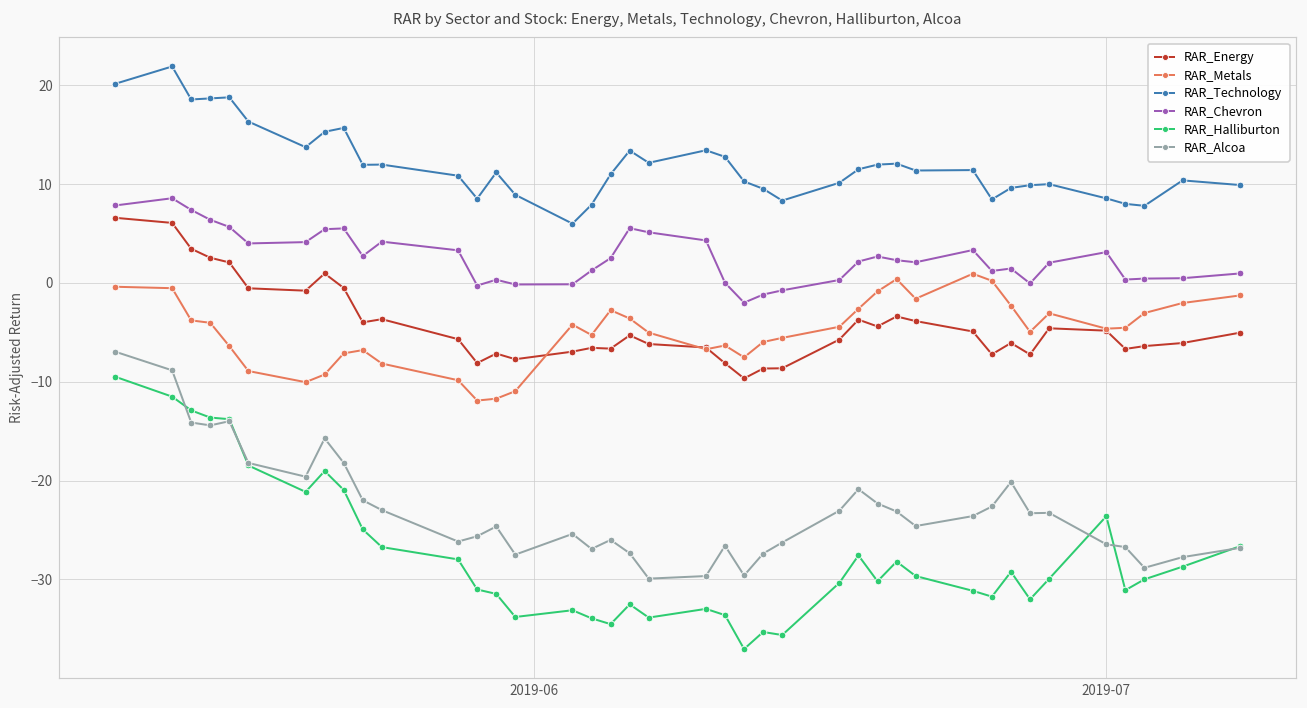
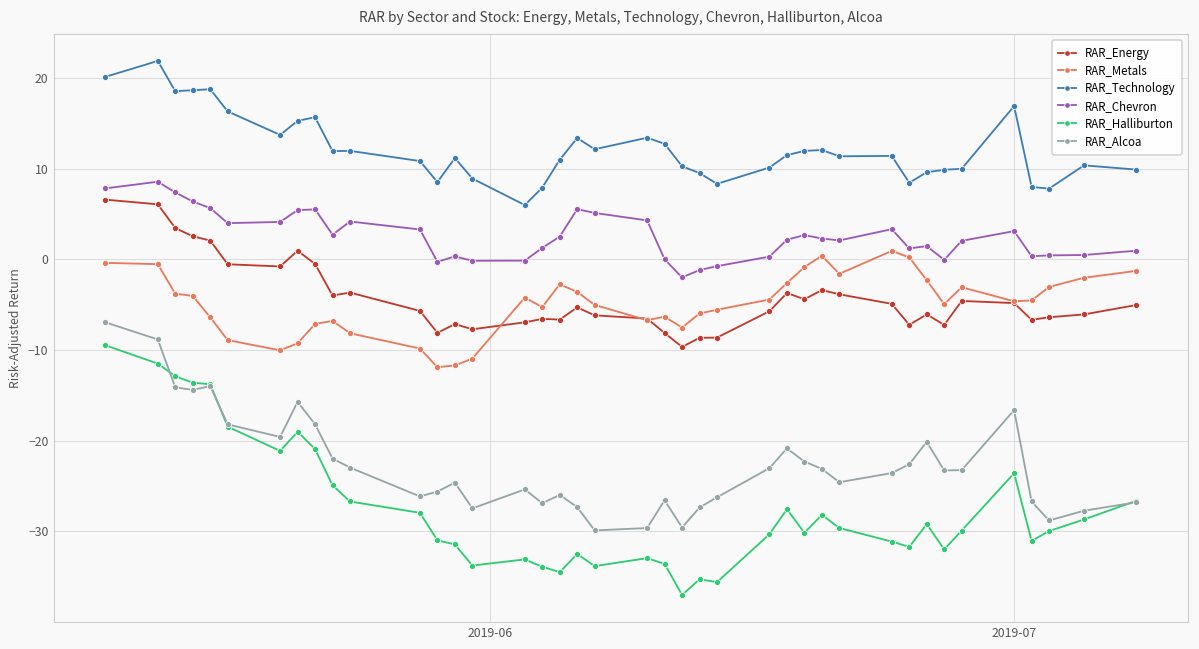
RAR_Technology, 2019-07: 9 -> 17
RAR_Alcoa, 2019-07: -26 -> -17
